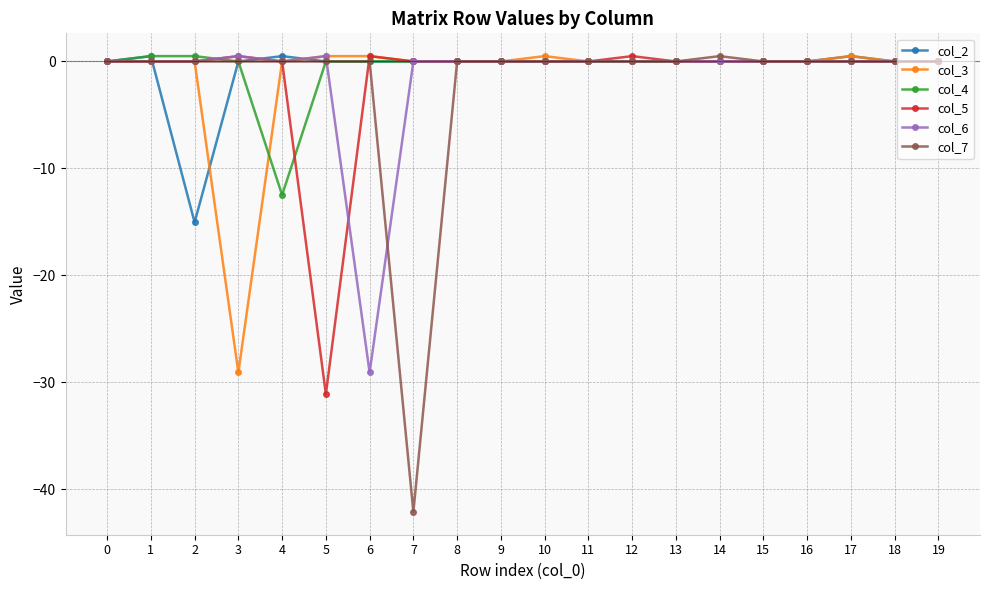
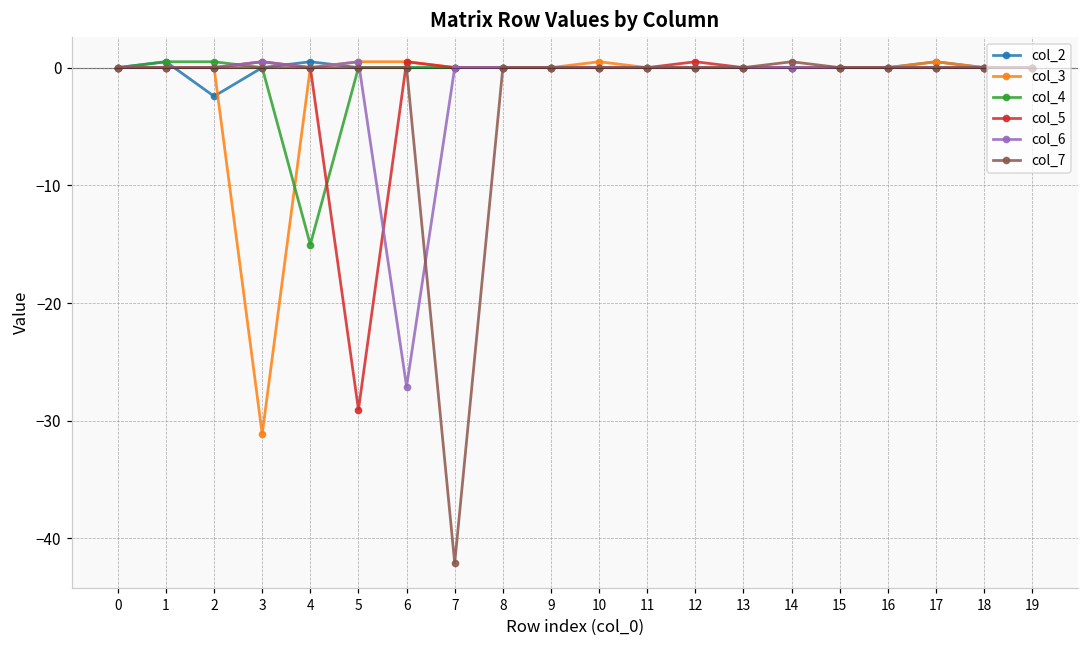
col_2, 2: -15.0 -> -2.4
col_3, 3: -29.1 -> -31.1
col_4, 4: -12.5 -> -15.0
col_5, 5: -31.1 -> -29.1
col_6, 6: -29.1 -> -27.1
